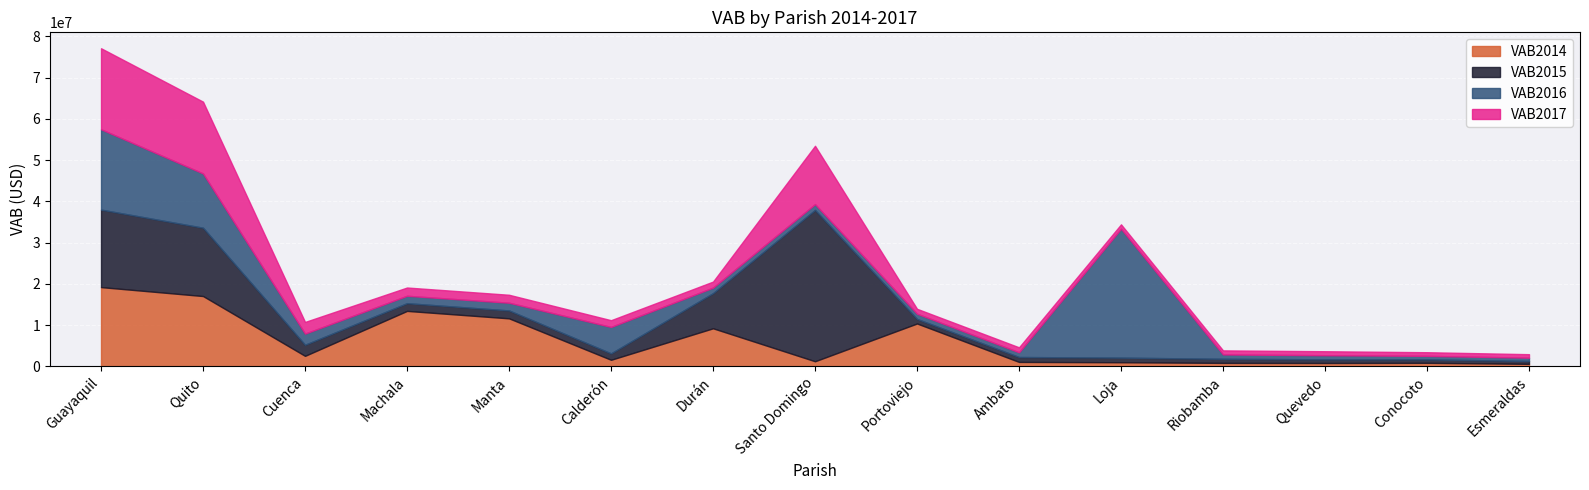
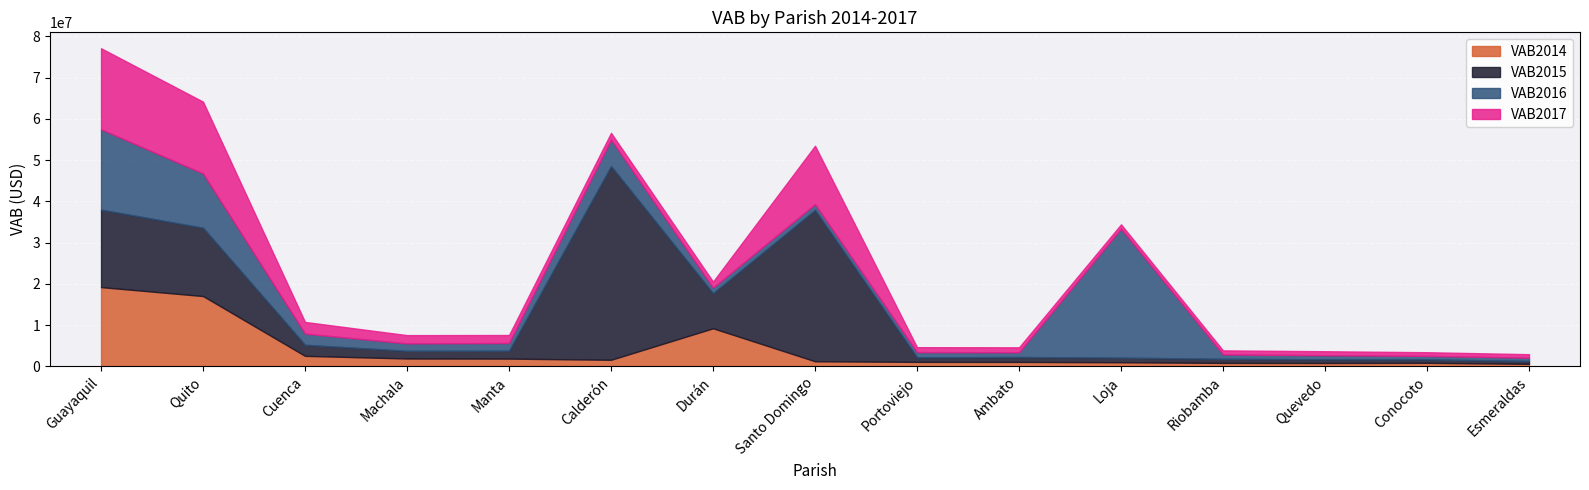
VAB2014, Machala: 13000000 -> 2000000
VAB2014, Manta: 12000000 -> 2000000
VAB2015, Calderón: 2000000 -> 47000000
VAB2014, Portoviejo: 10000000 -> 1000000
